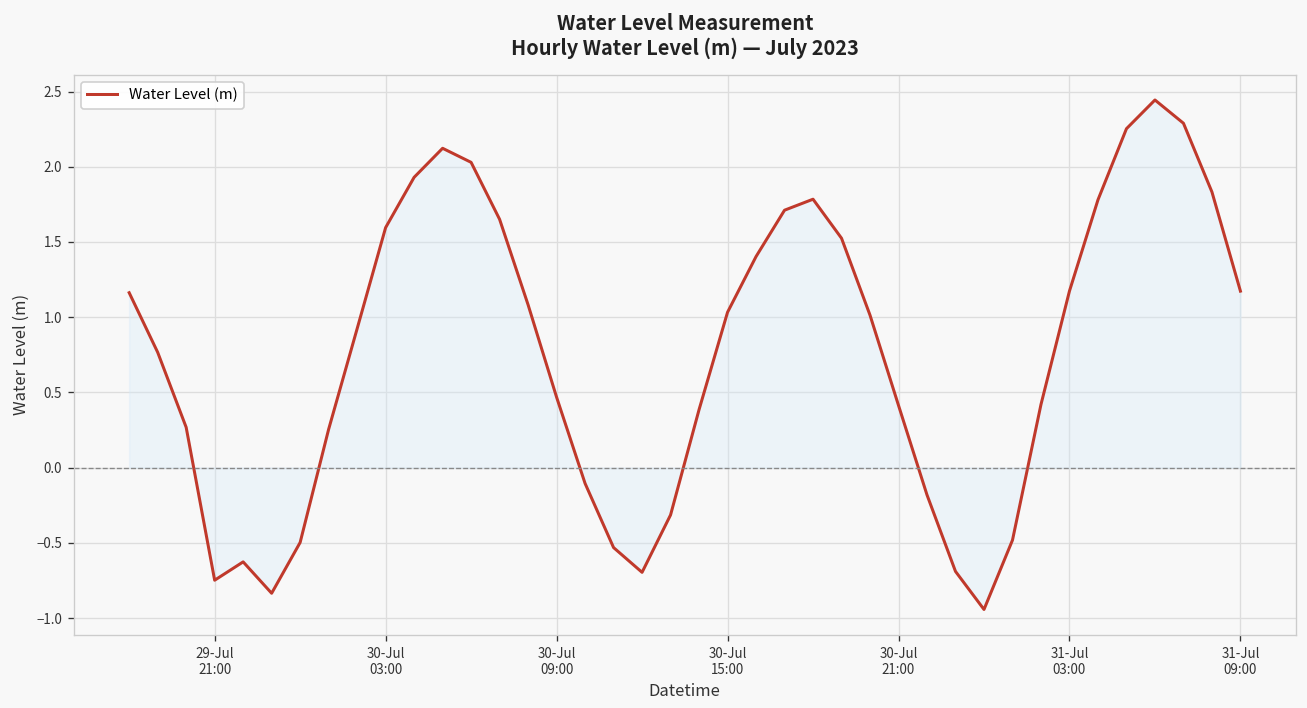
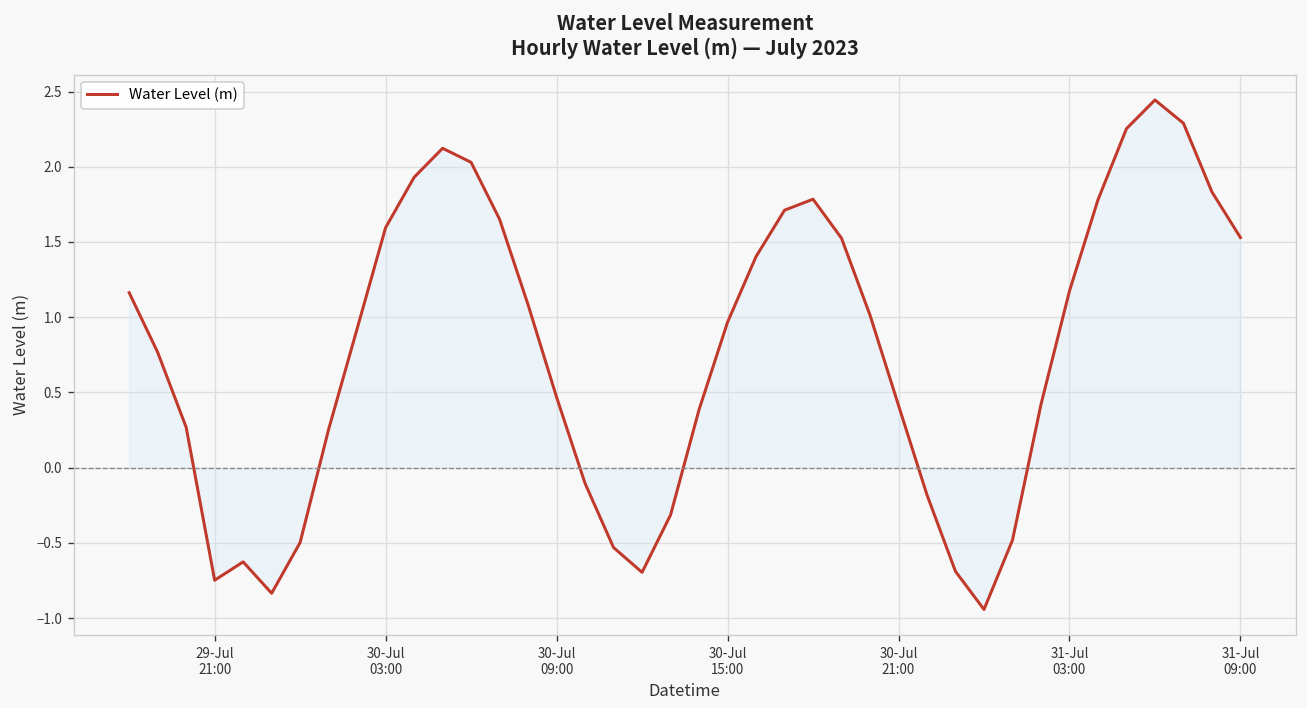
Water Level (m), 30-Jul 15:00: 1.03 -> 0.97
Water Level (m), 31-Jul 09:00: 1.17 -> 1.53
